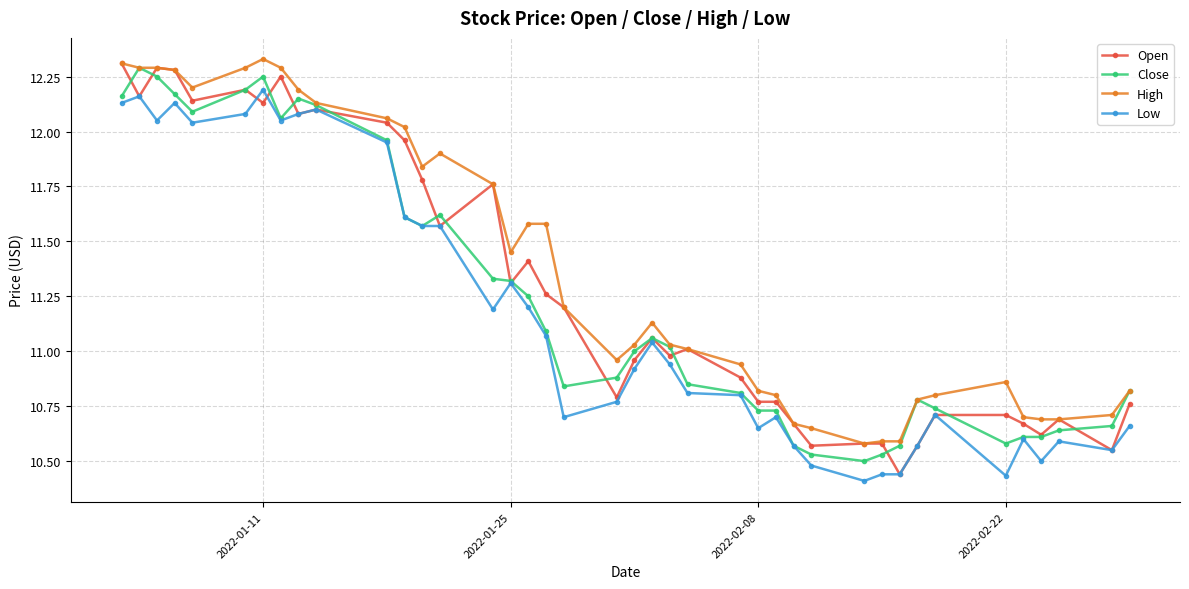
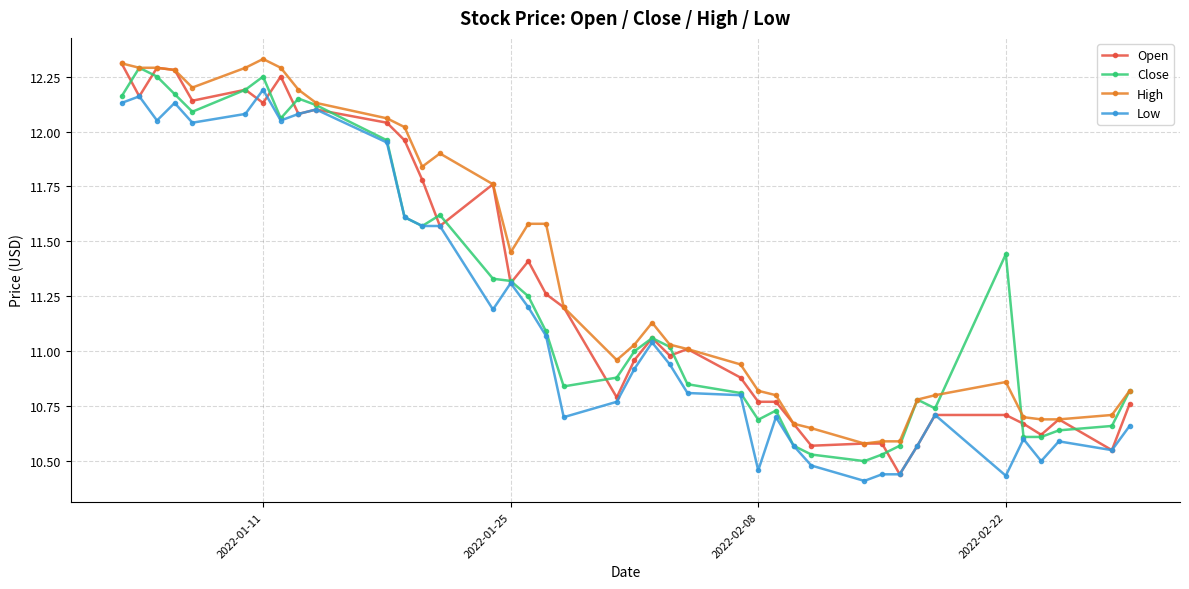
Close, 2022-02-08: 10.73 -> 10.69
Low, 2022-02-08: 10.65 -> 10.46
Close, 2022-02-22: 10.58 -> 11.44
